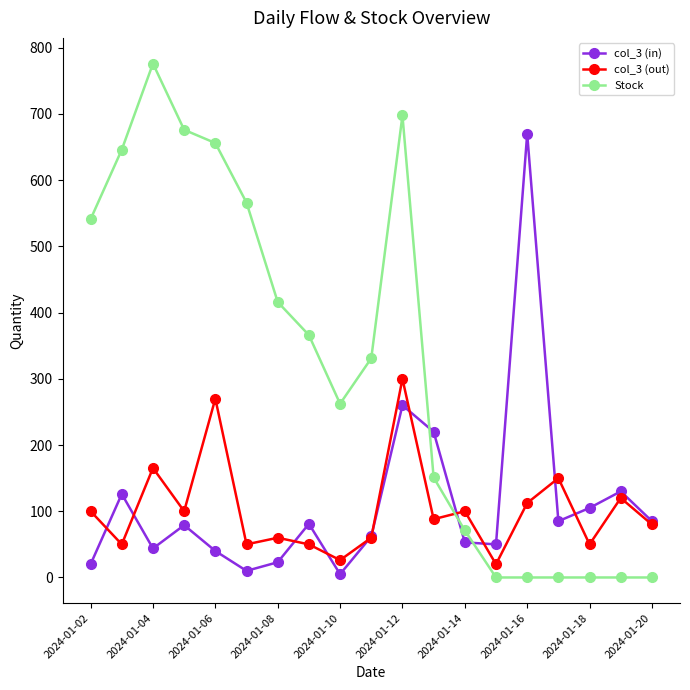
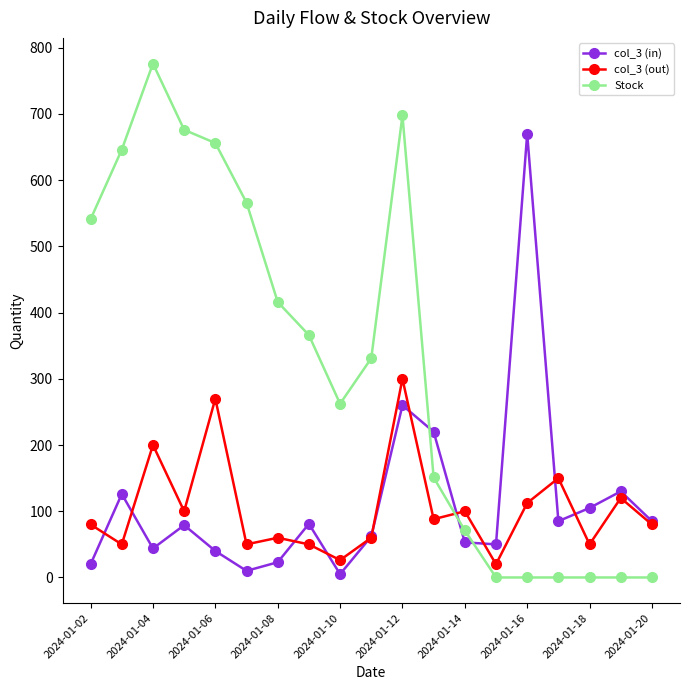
col_3 (out), 2024-01-02: 100 -> 80
col_3 (out), 2024-01-04: 170 -> 200
